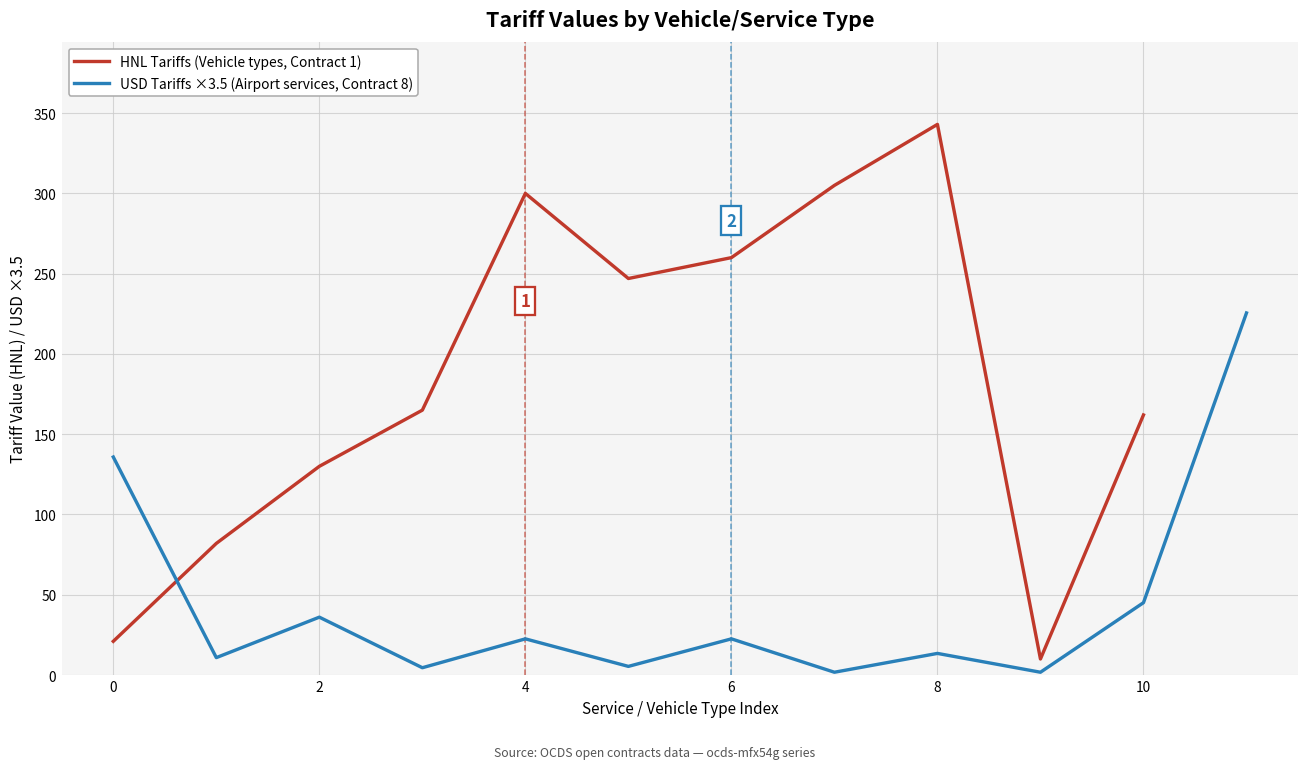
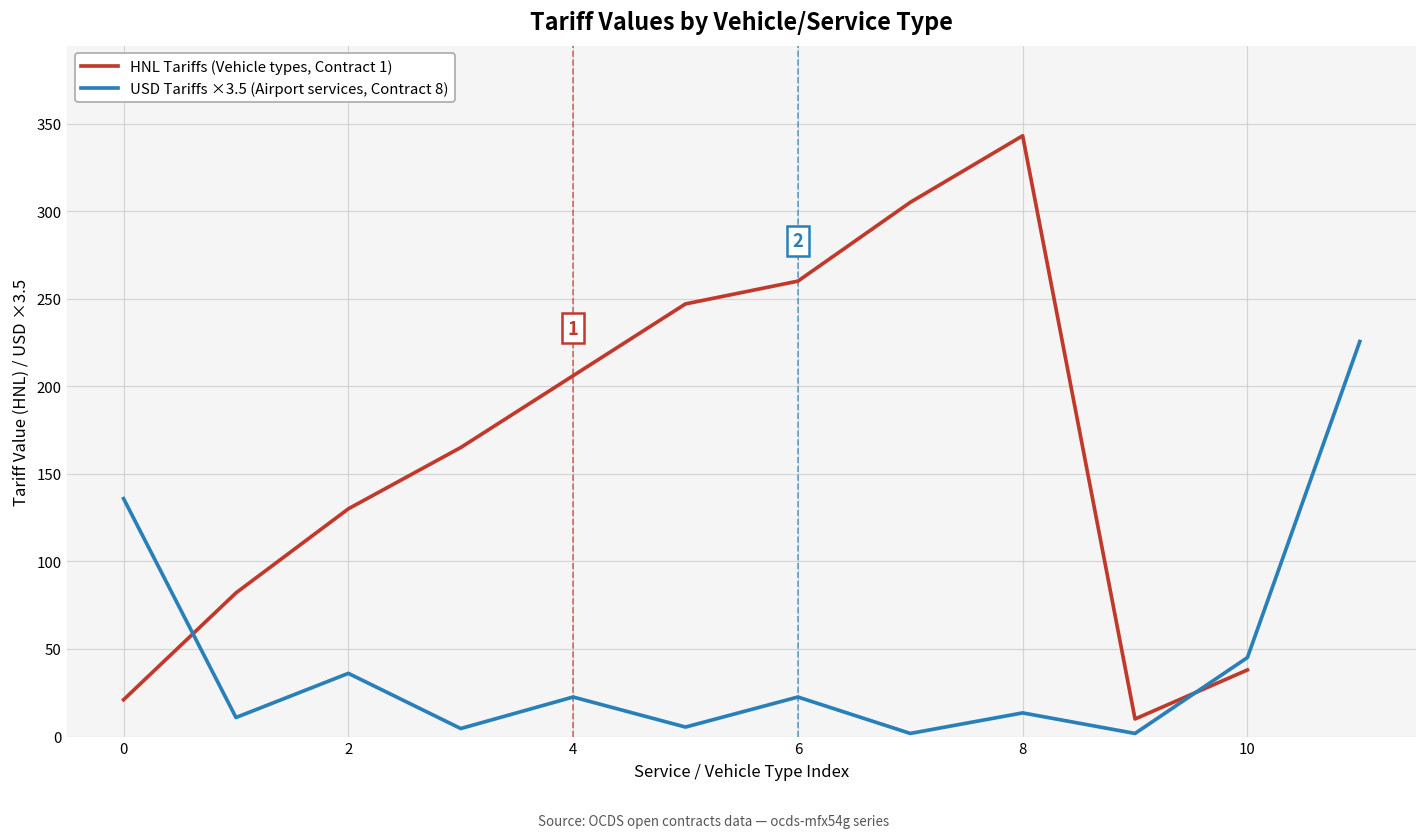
HNL Tariffs (Vehicle types, Contract 1), 4: 300 -> 206
HNL Tariffs (Vehicle types, Contract 1), 10: 162 -> 38
